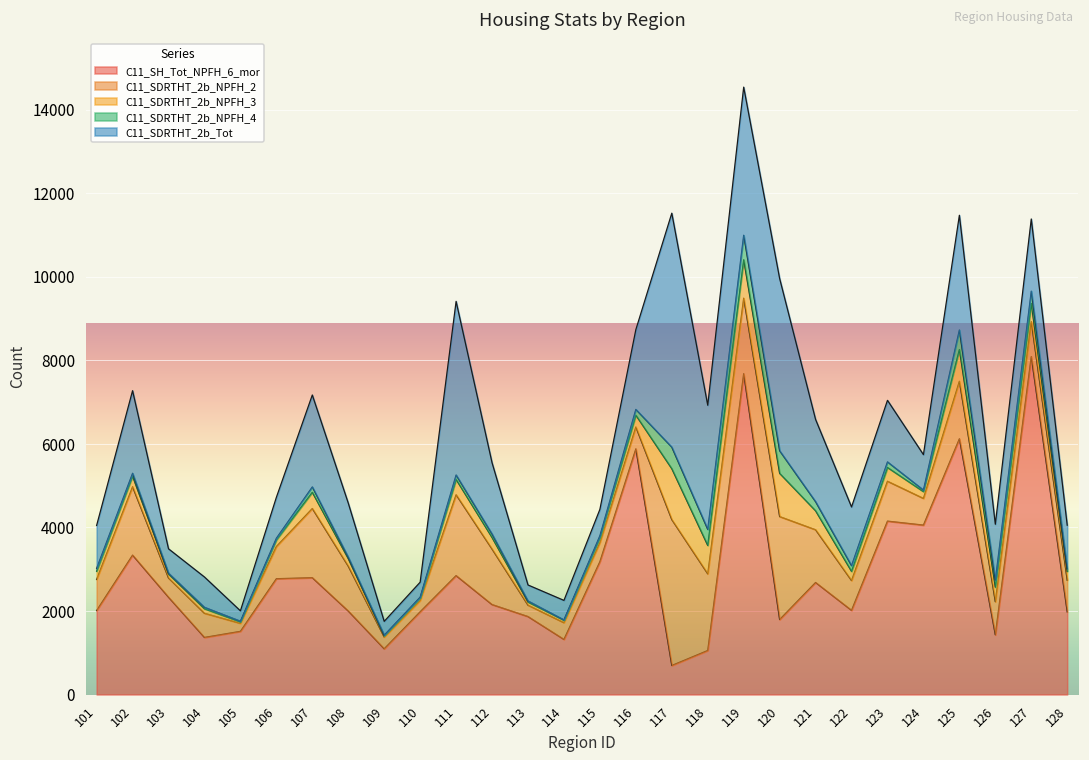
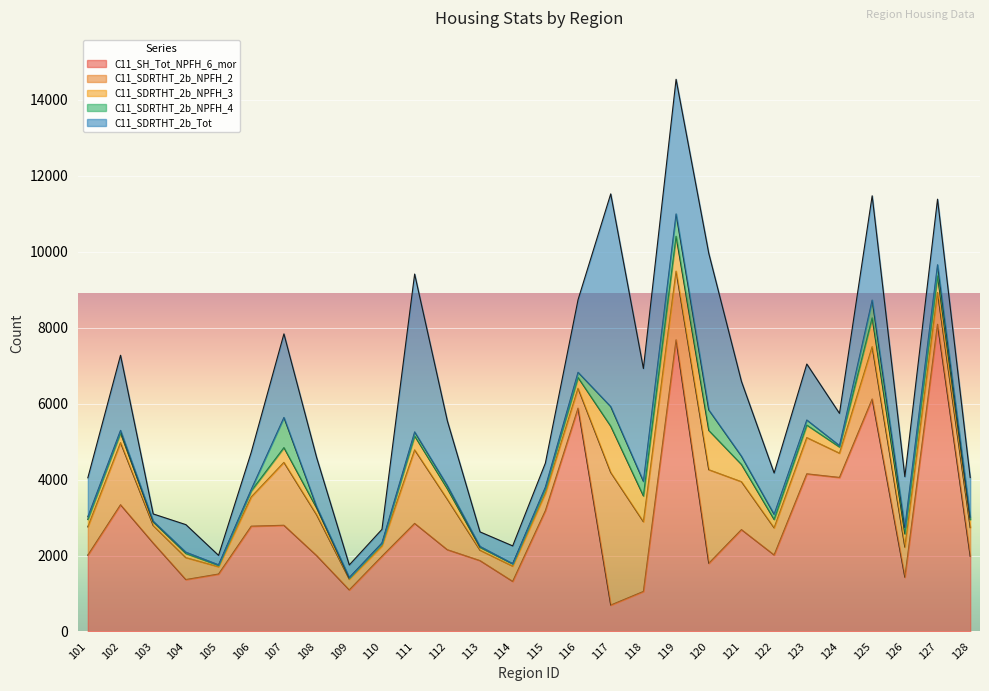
C11_SDRTHT_2b_Tot, 103: 600 -> 200
C11_SDRTHT_2b_NPFH_4, 107: 100 -> 800
C11_SDRTHT_2b_Tot, 122: 1400 -> 1100
